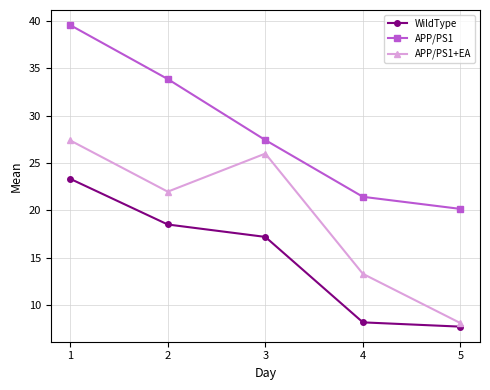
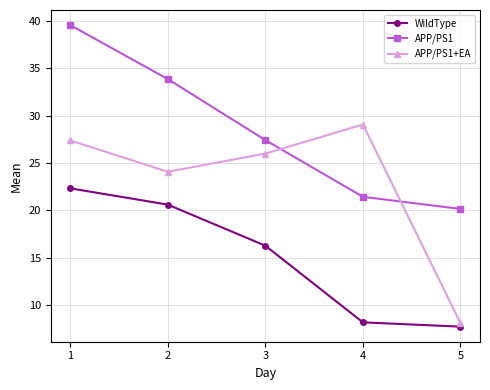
WildType, 1: 23 -> 22
WildType, 2: 18 -> 21
APP/PS1+EA, 2: 22 -> 24
WildType, 3: 17 -> 16
APP/PS1+EA, 4: 13 -> 29
